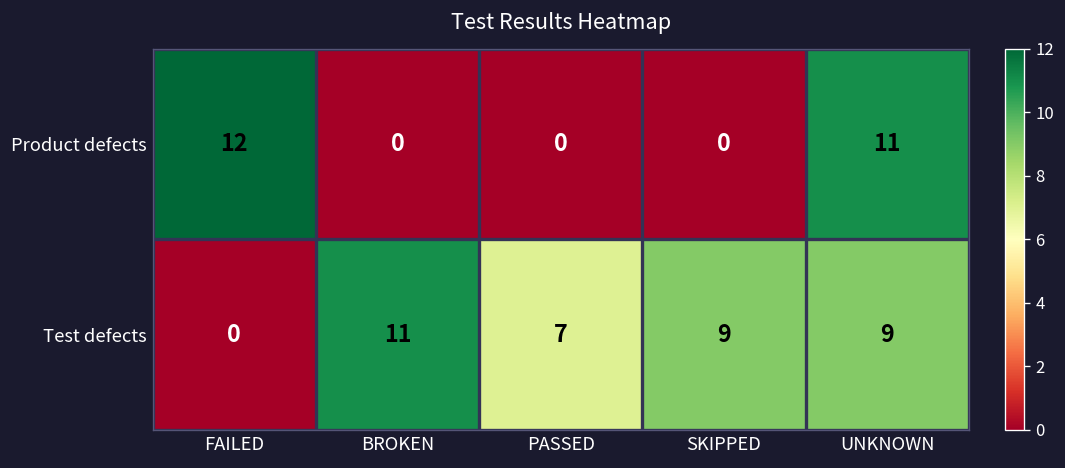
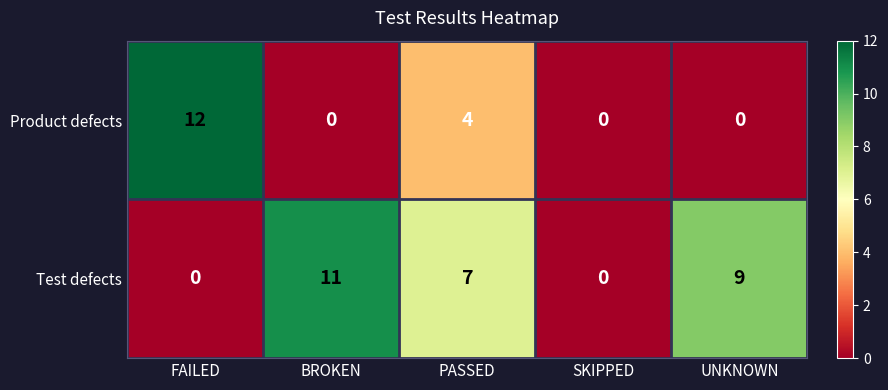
Product defects, PASSED: 0 -> 4
Product defects, UNKNOWN: 11 -> 0
Test defects, SKIPPED: 9 -> 0
